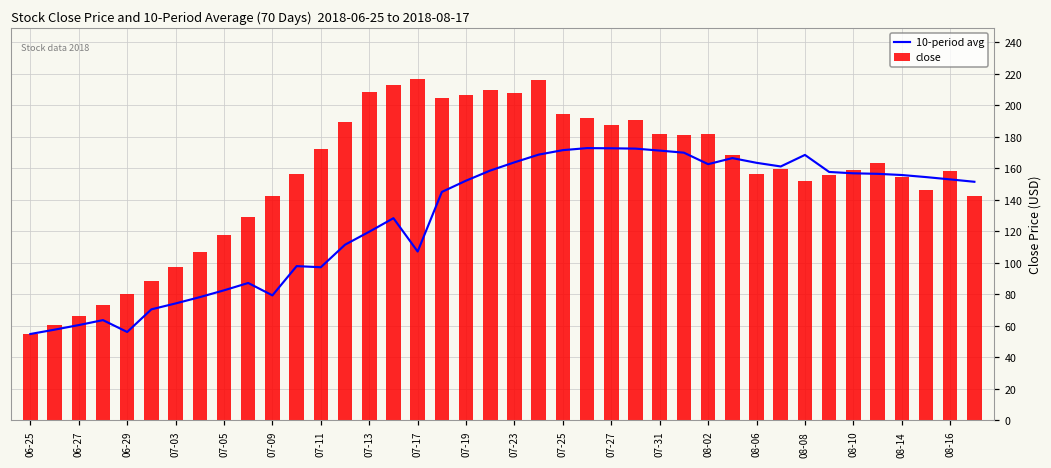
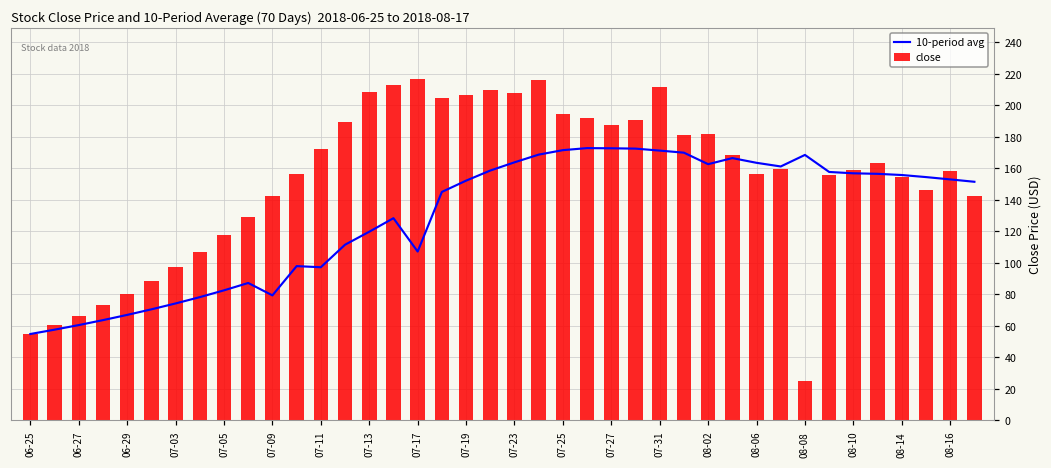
10-period avg, 06-29: 56 -> 67
close, 07-31: 182 -> 211
close, 08-08: 152 -> 25
